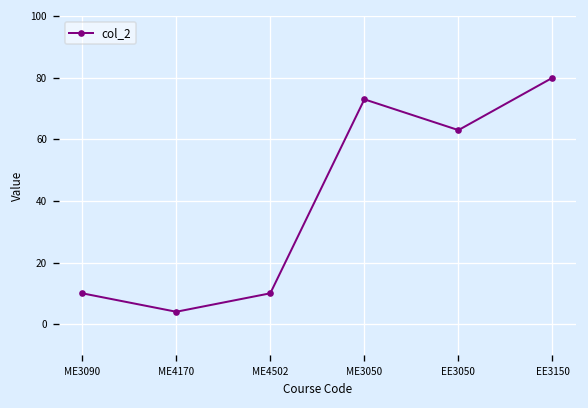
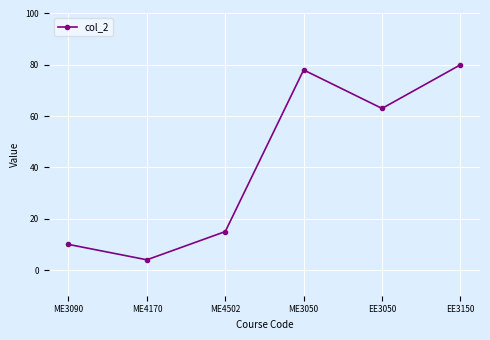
ME4502: 10 -> 15
ME3050: 73 -> 78
